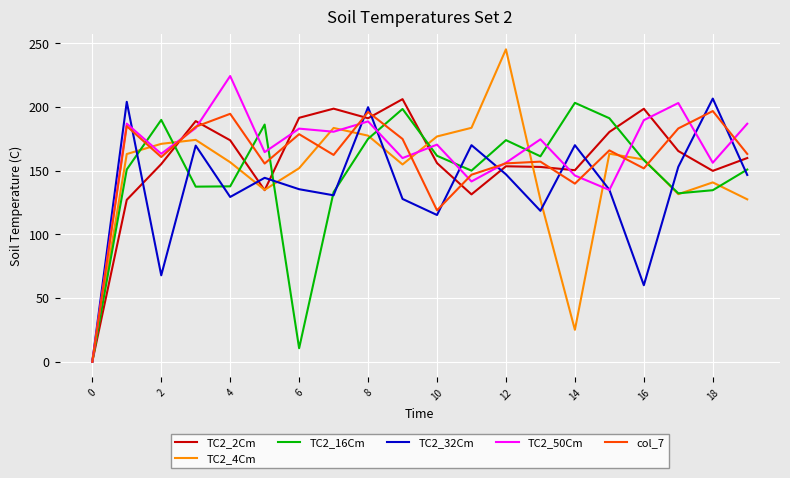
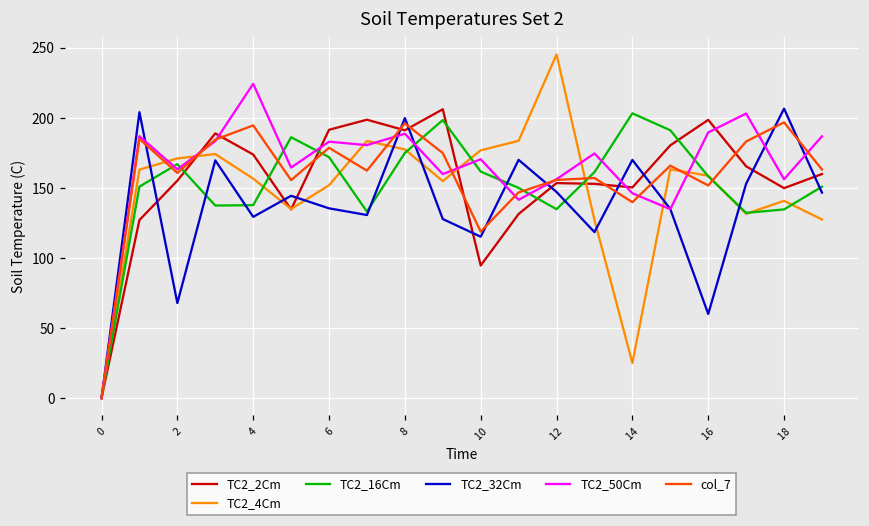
TC2_16Cm, 2: 190 -> 167
TC2_16Cm, 6: 11 -> 172
TC2_2Cm, 10: 156 -> 95
TC2_16Cm, 12: 174 -> 135
